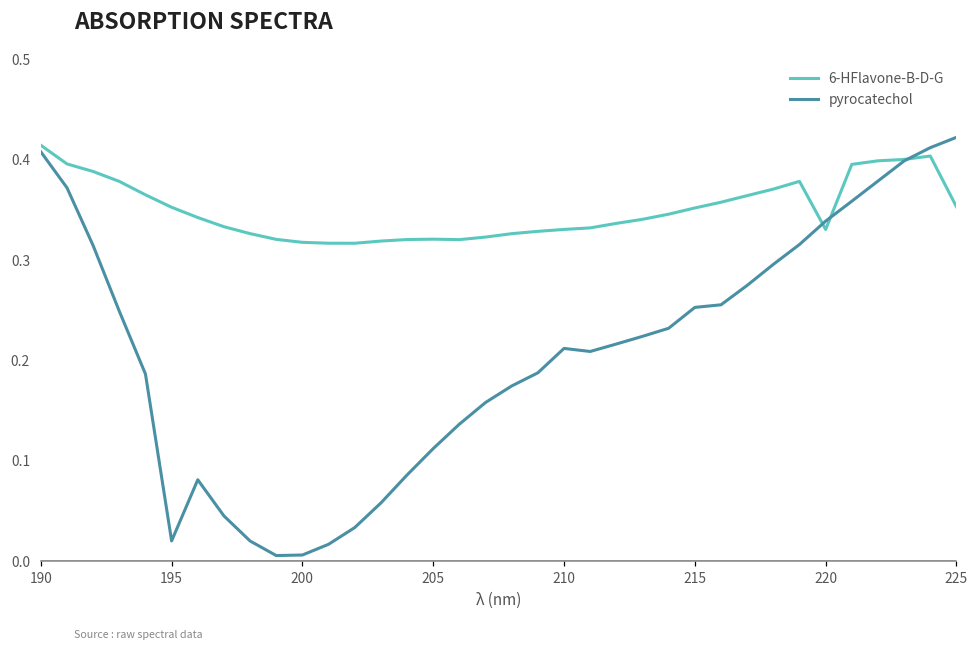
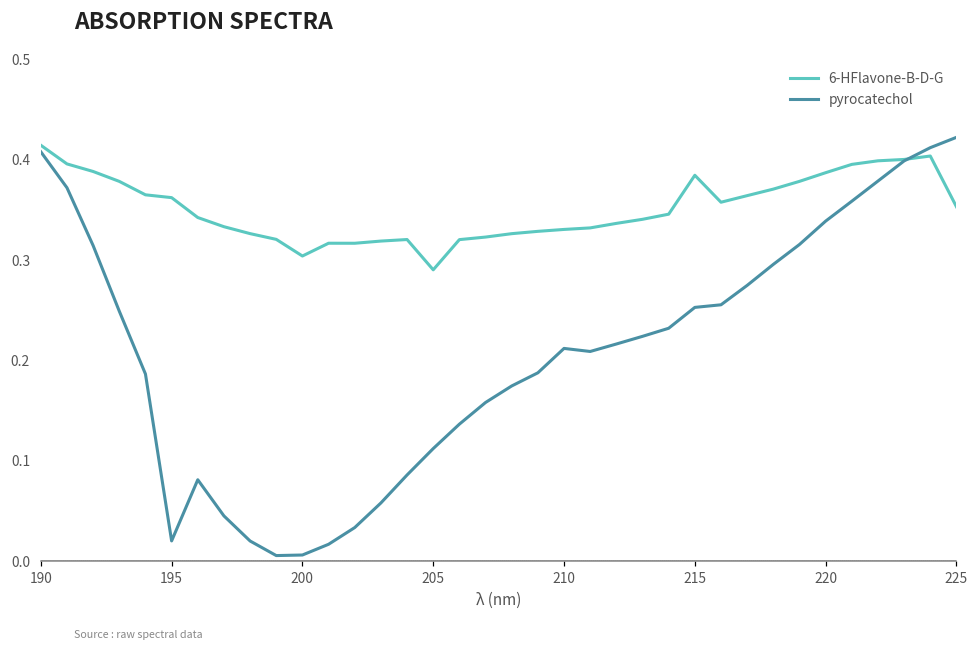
6-HFlavone-B-D-G, 195: 0.35 -> 0.36
6-HFlavone-B-D-G, 200: 0.32 -> 0.30
6-HFlavone-B-D-G, 205: 0.32 -> 0.29
6-HFlavone-B-D-G, 215: 0.35 -> 0.38
6-HFlavone-B-D-G, 220: 0.33 -> 0.39
